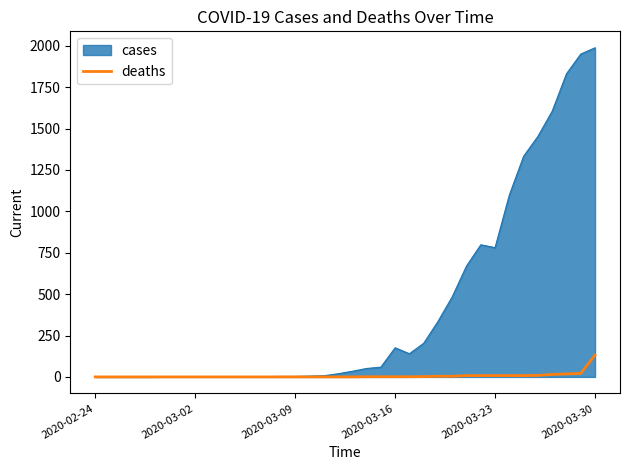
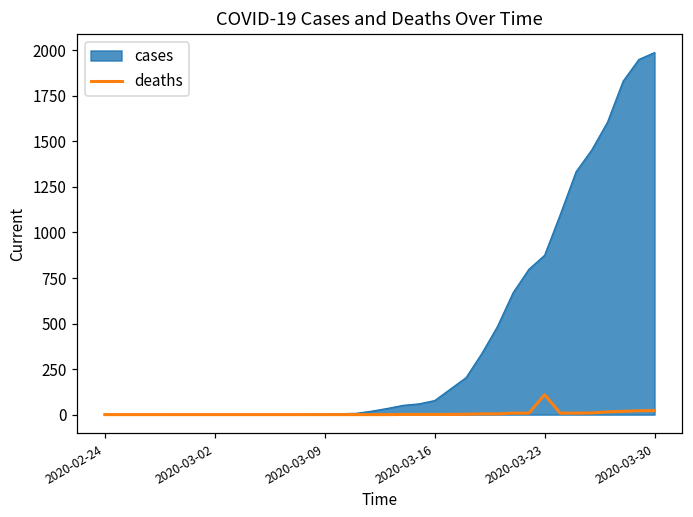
cases, 2020-03-16: 180 -> 80
cases, 2020-03-23: 780 -> 880
deaths, 2020-03-23: 10 -> 110
deaths, 2020-03-30: 130 -> 20
